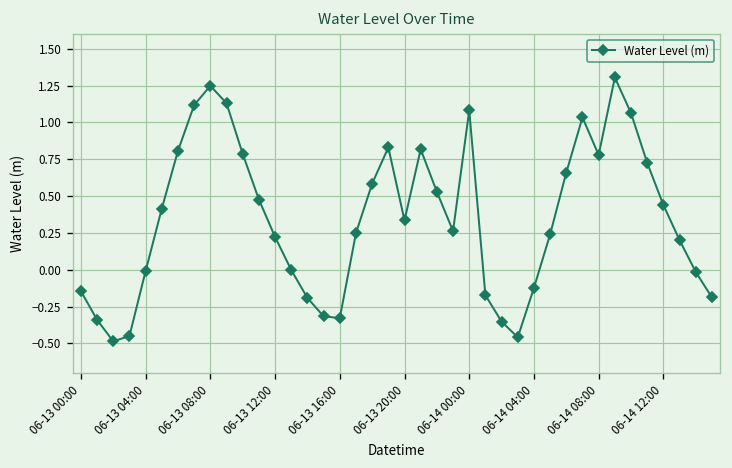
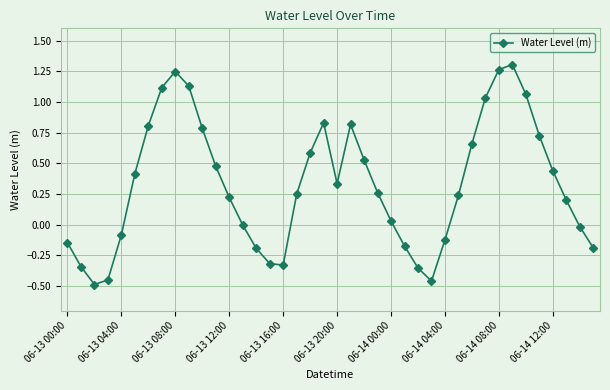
06-13 04:00: -0.01 -> -0.08
06-14 00:00: 1.08 -> 0.03
06-14 08:00: 0.78 -> 1.26
